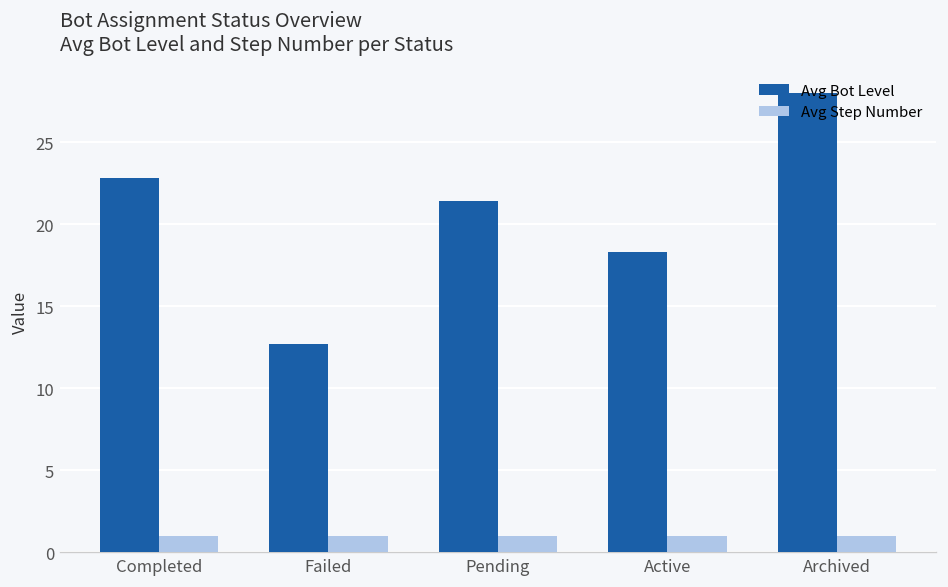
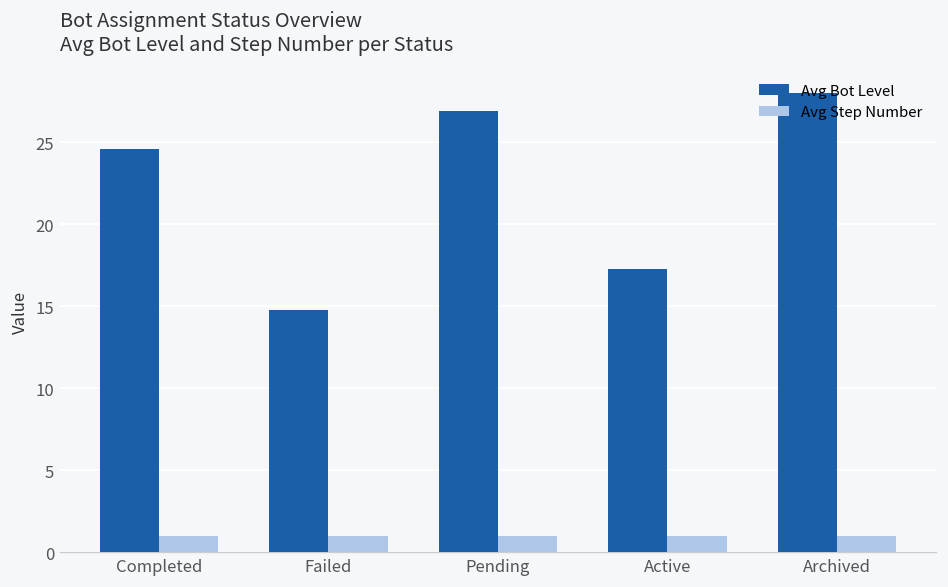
Avg Bot Level, Completed: 22.8 -> 24.6
Avg Bot Level, Failed: 12.7 -> 14.8
Avg Bot Level, Pending: 21.4 -> 26.9
Avg Bot Level, Active: 18.3 -> 17.3
